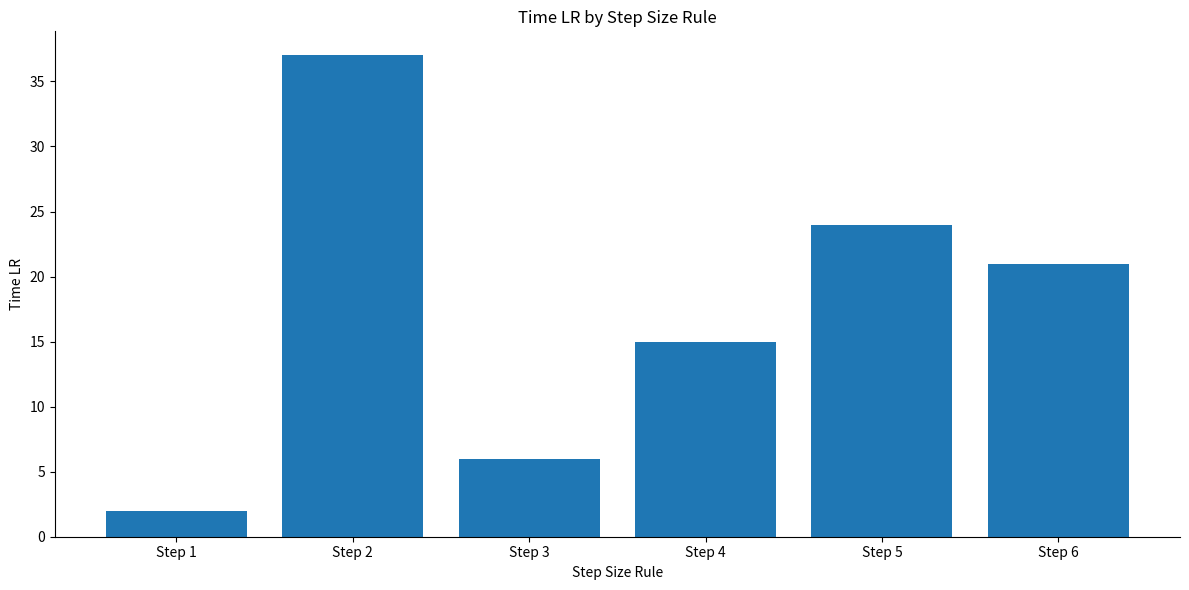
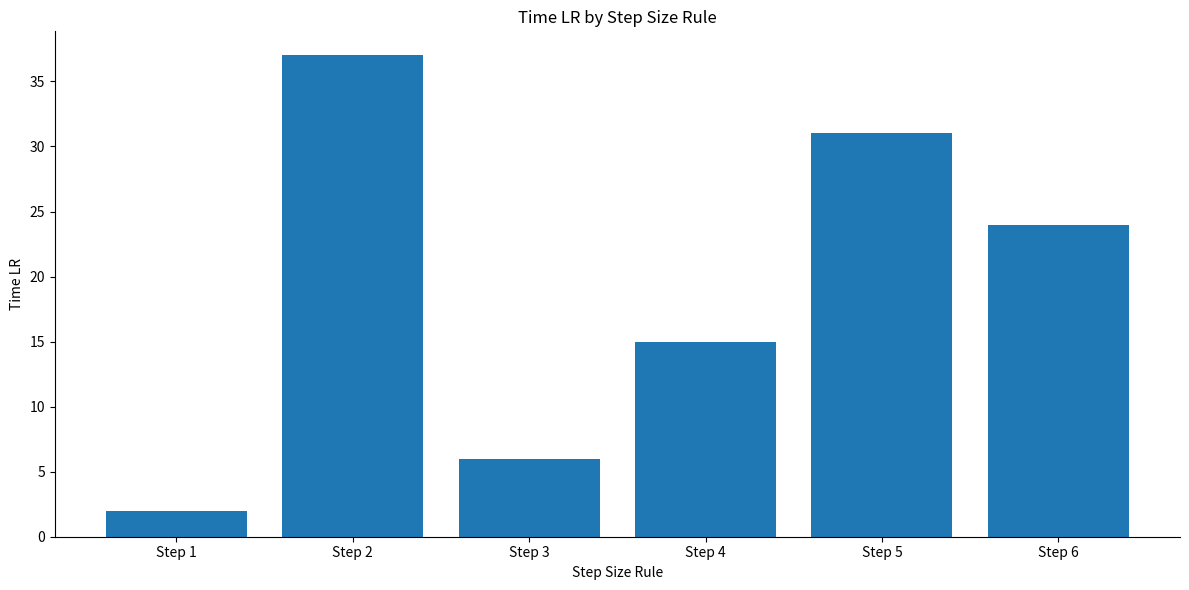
Step 5: 24 -> 31
Step 6: 21 -> 24
